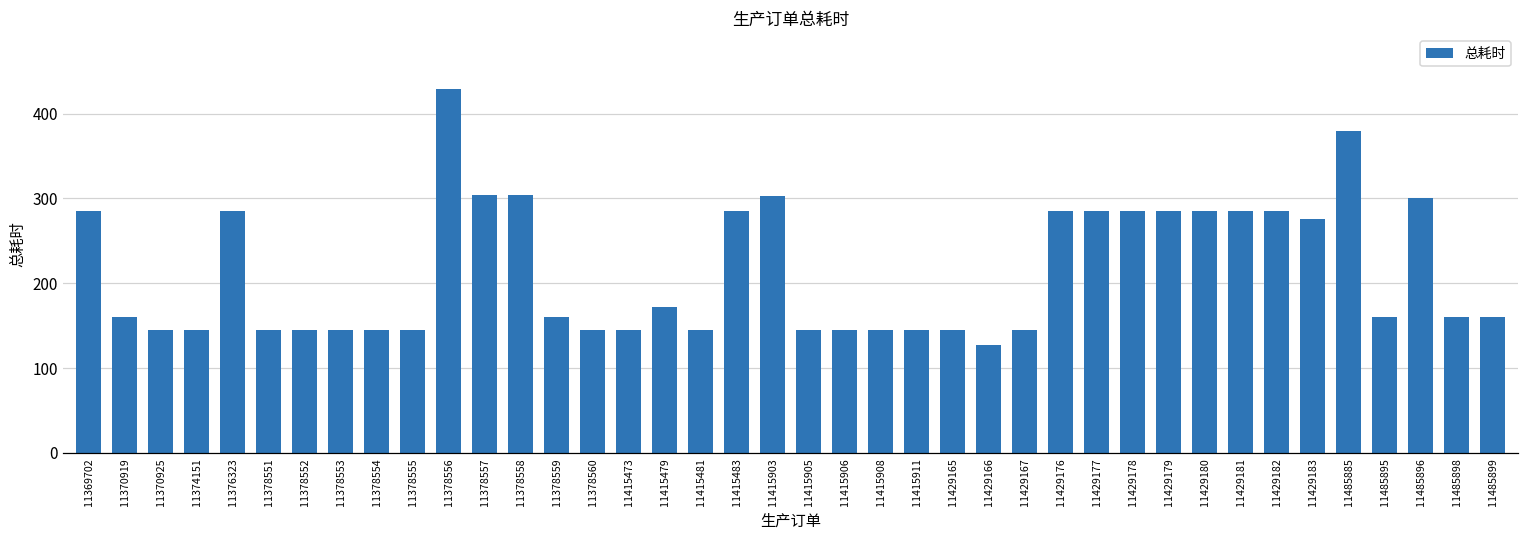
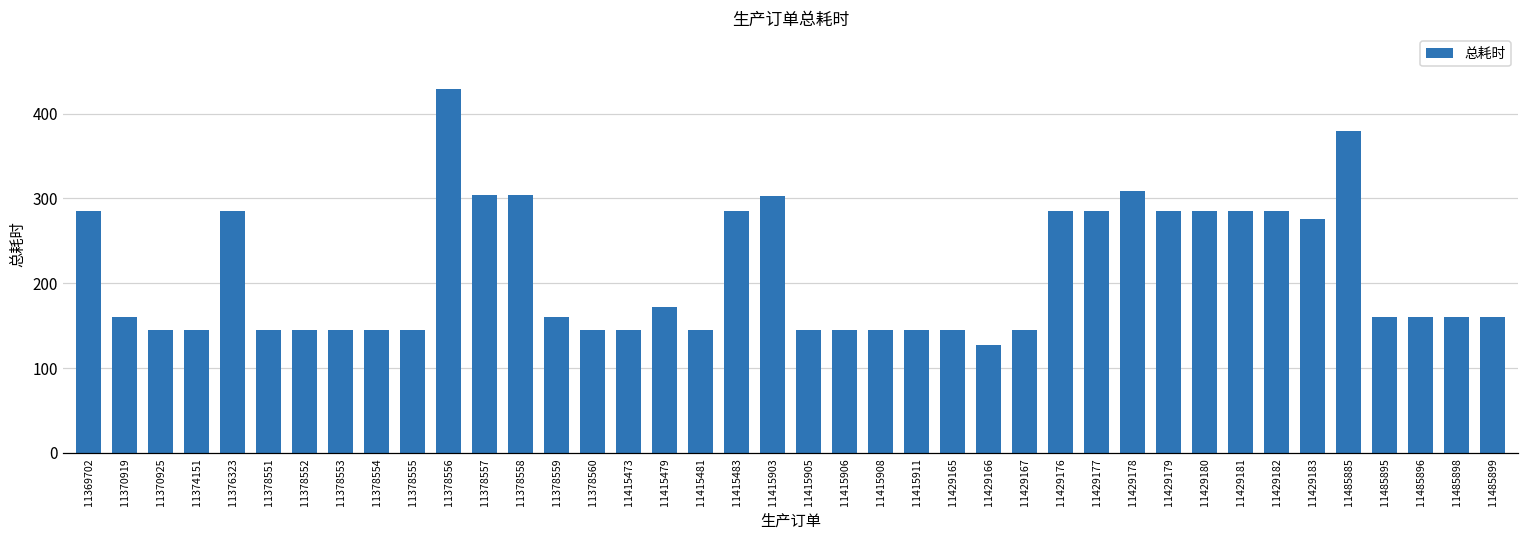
11429178: 290 -> 310
11485896: 300 -> 160
